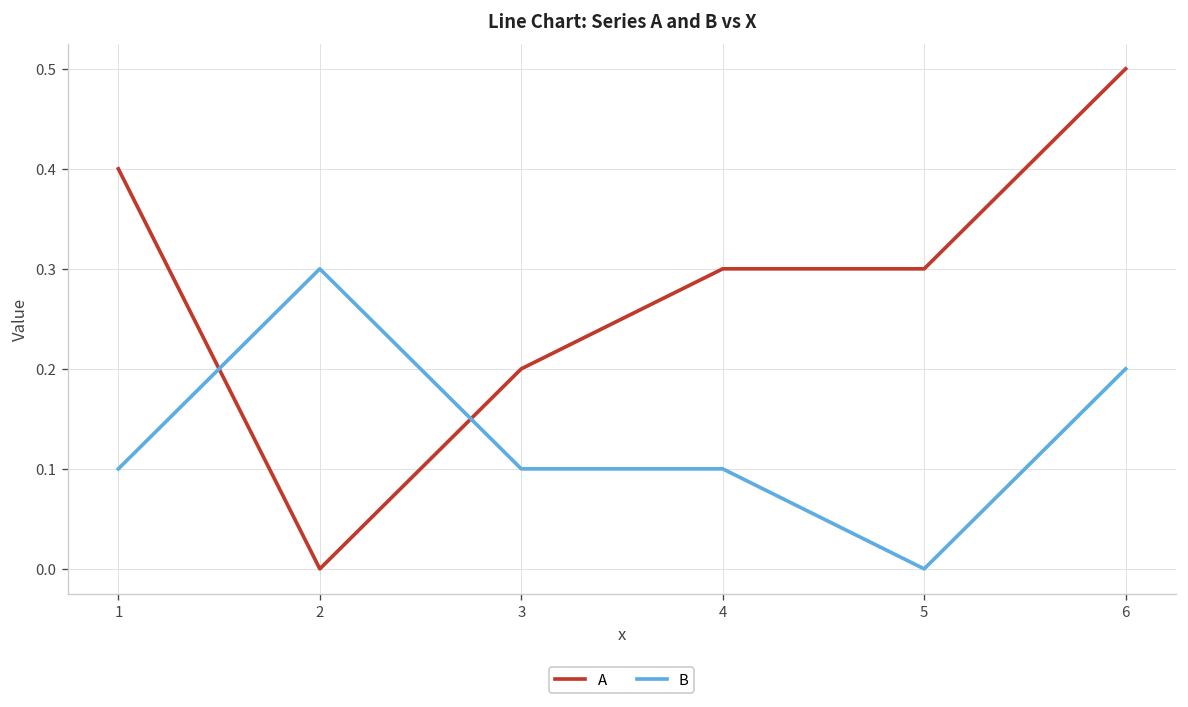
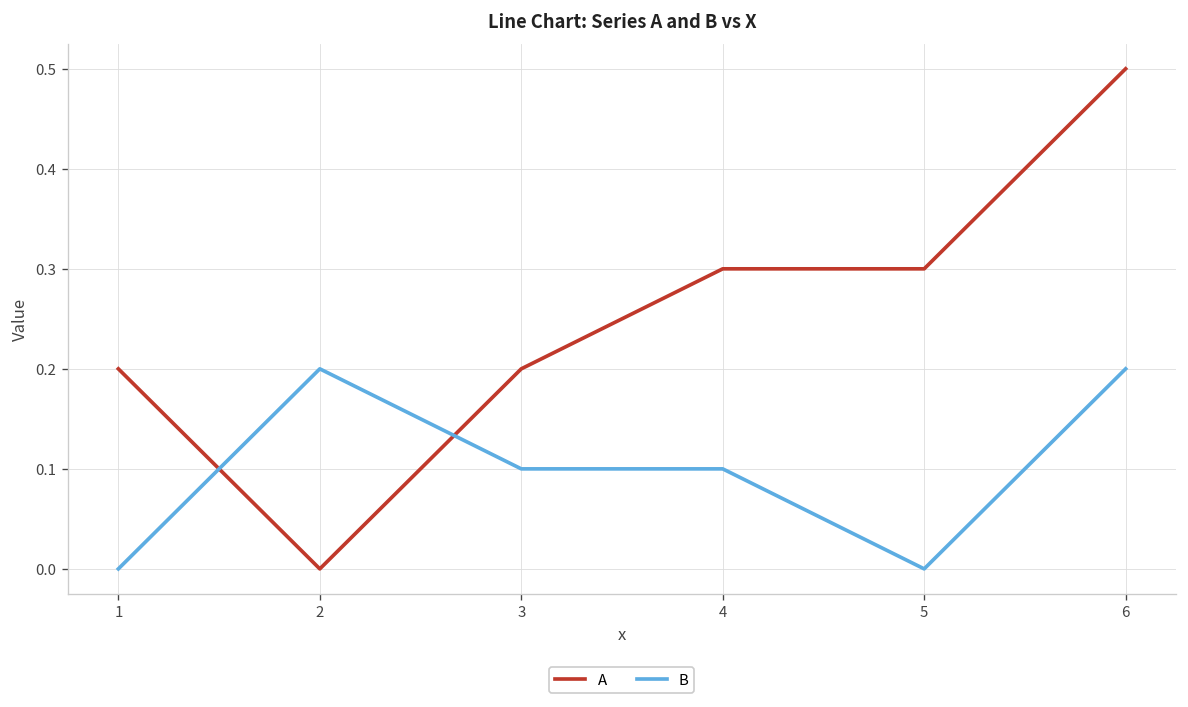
A, 1: 0.4 -> 0.2
B, 1: 0.1 -> 0.0
B, 2: 0.3 -> 0.2
